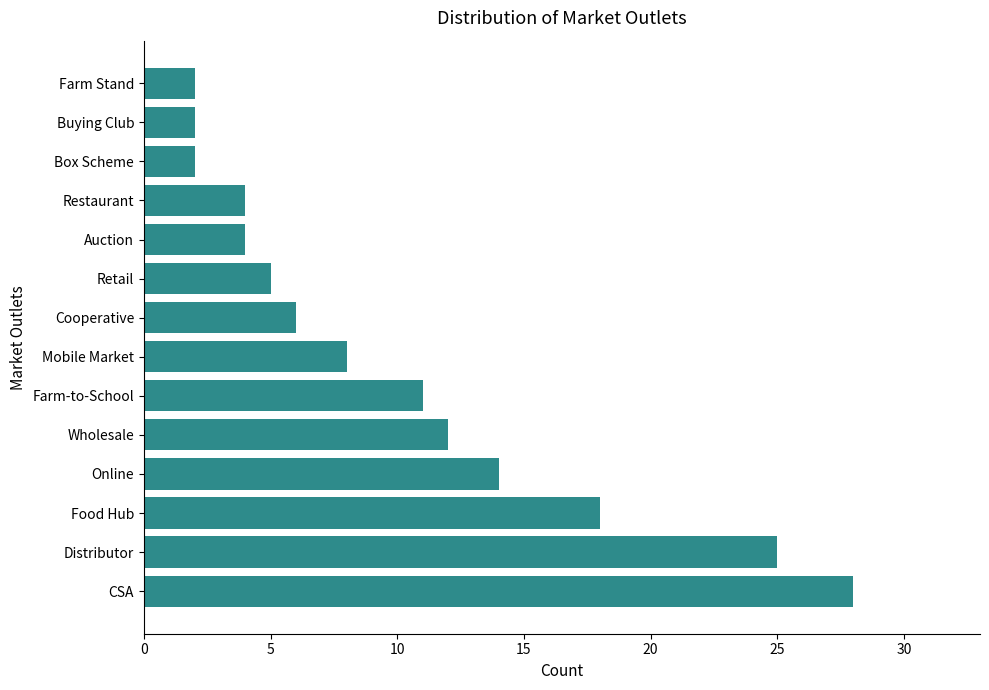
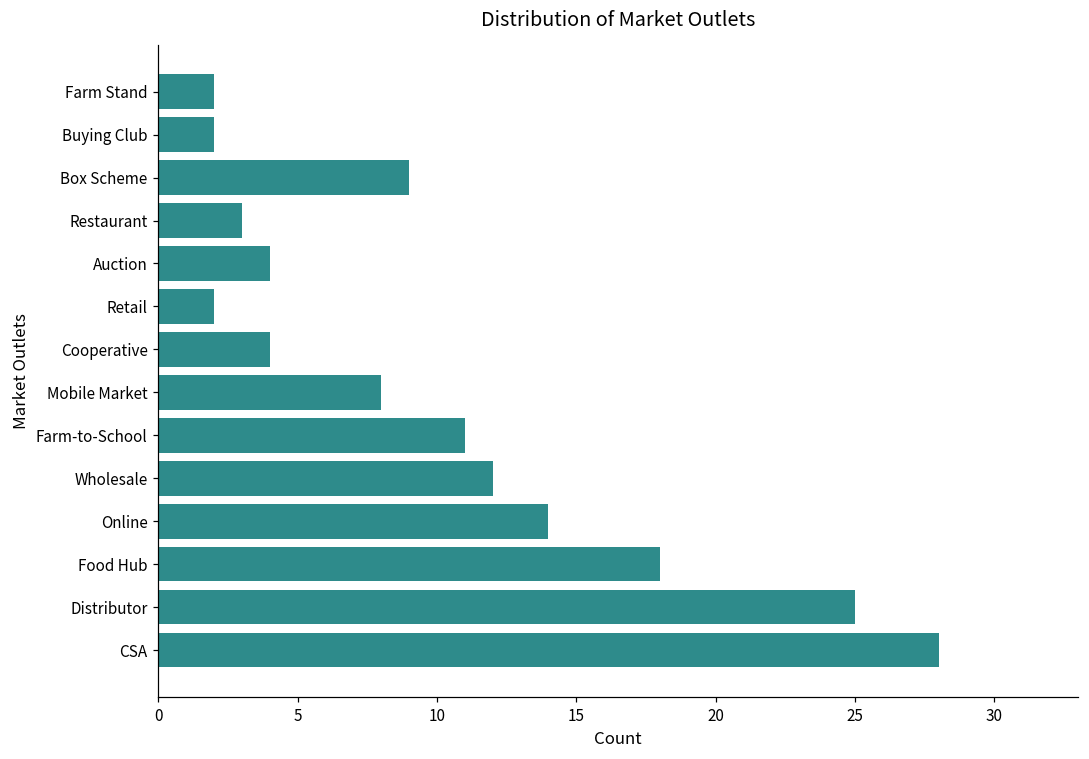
Box Scheme: 2 -> 9
Restaurant: 4 -> 3
Retail: 5 -> 2
Cooperative: 6 -> 4
